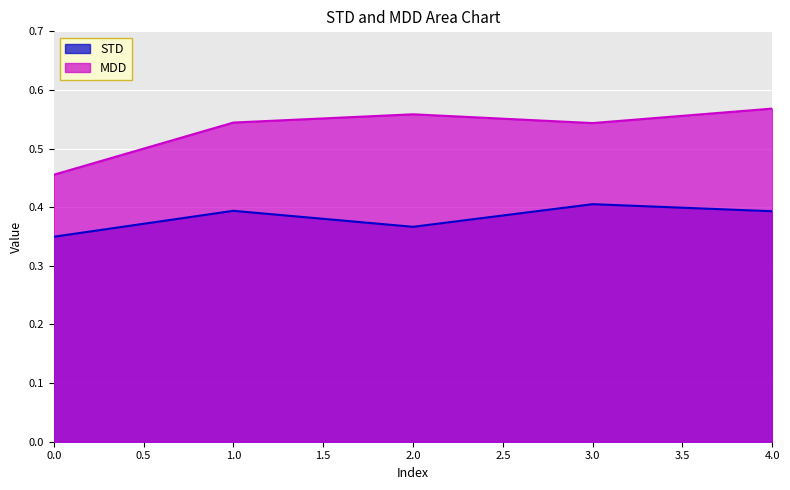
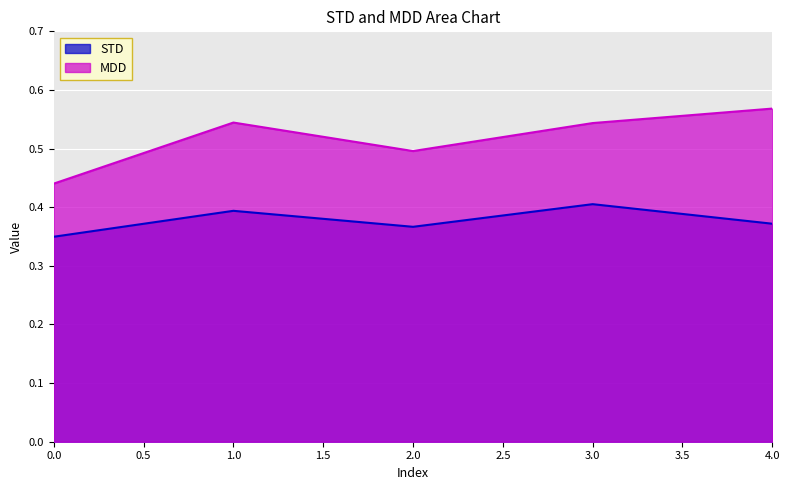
MDD, 0.0: 0.46 -> 0.44
MDD, 2.0: 0.56 -> 0.50
STD, 4.0: 0.39 -> 0.37
